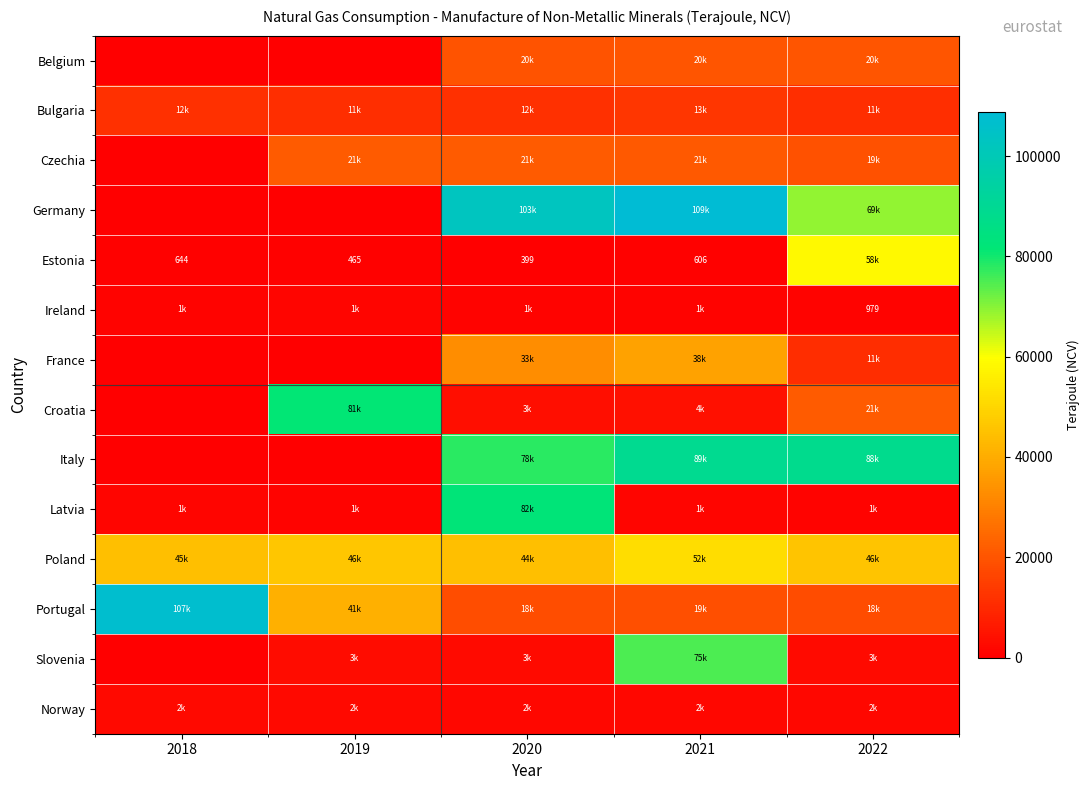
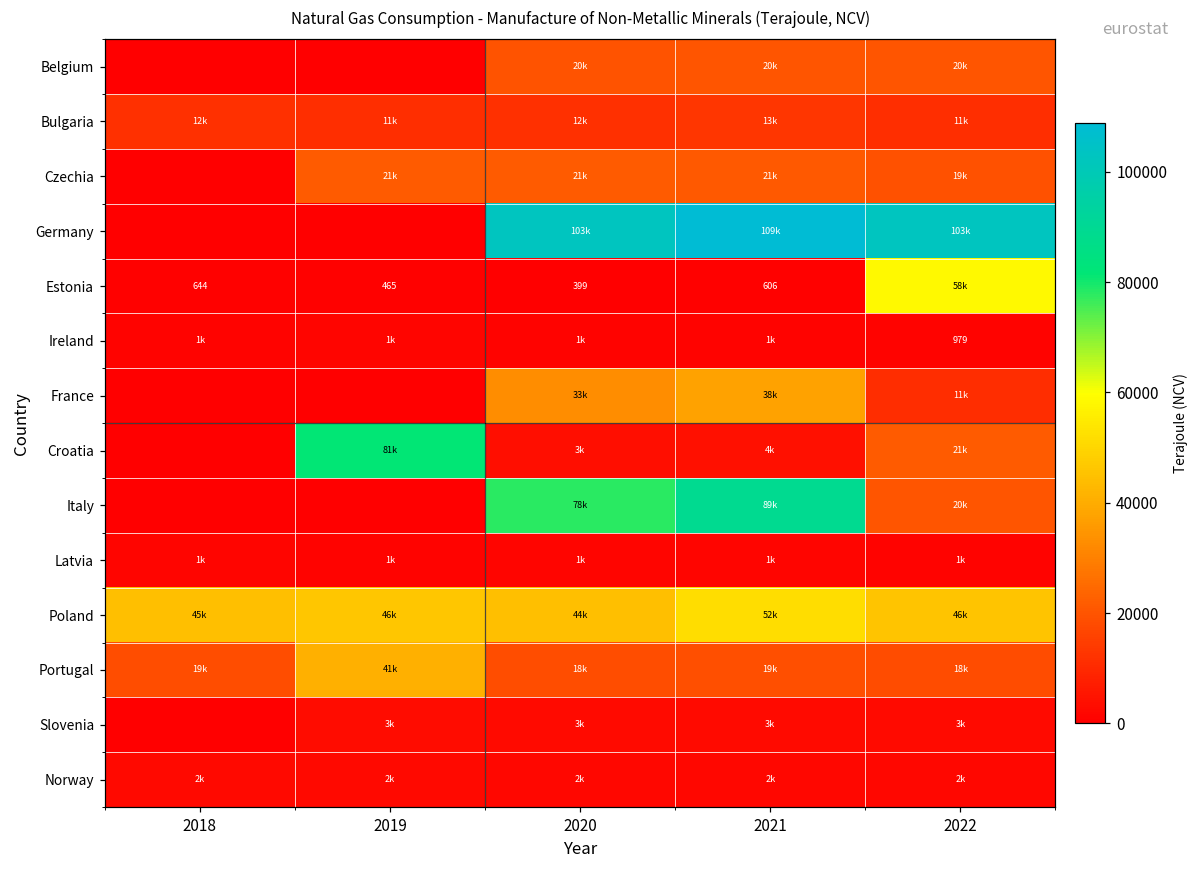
Germany, 2022: 69k -> 103k
Italy, 2022: 88k -> 20k
Latvia, 2020: 82k -> 1k
Portugal, 2018: 107k -> 19k
Slovenia, 2021: 75k -> 3k
